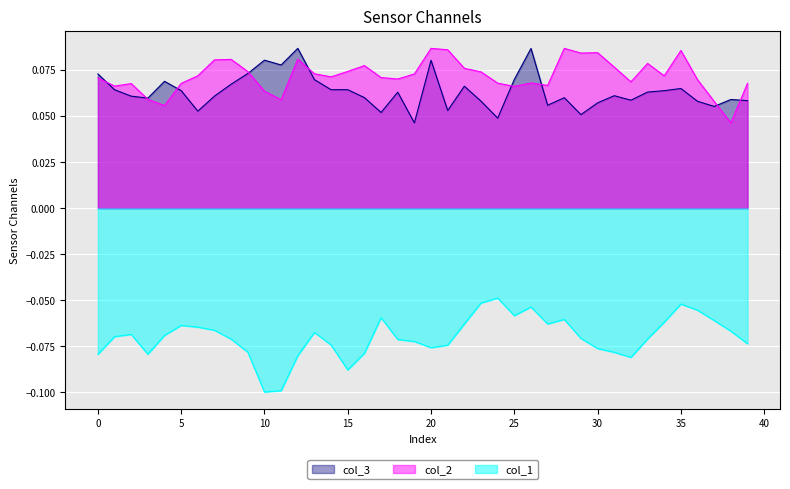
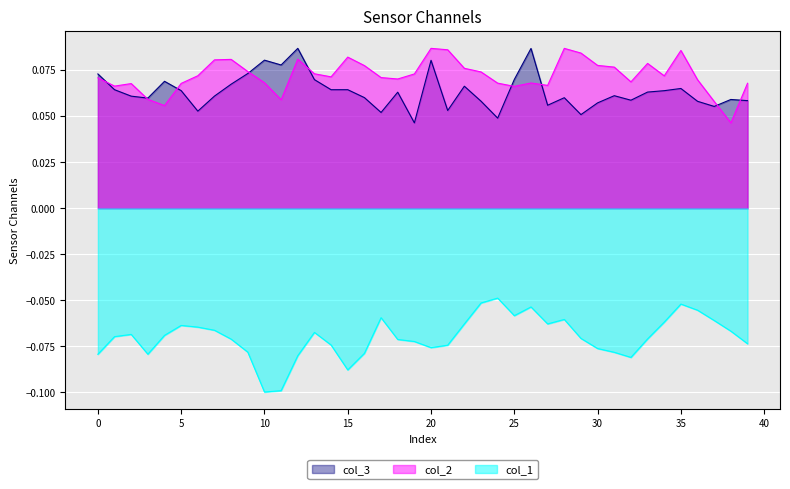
col_2, 10: 0.064 -> 0.068
col_2, 15: 0.074 -> 0.082
col_2, 30: 0.085 -> 0.078
